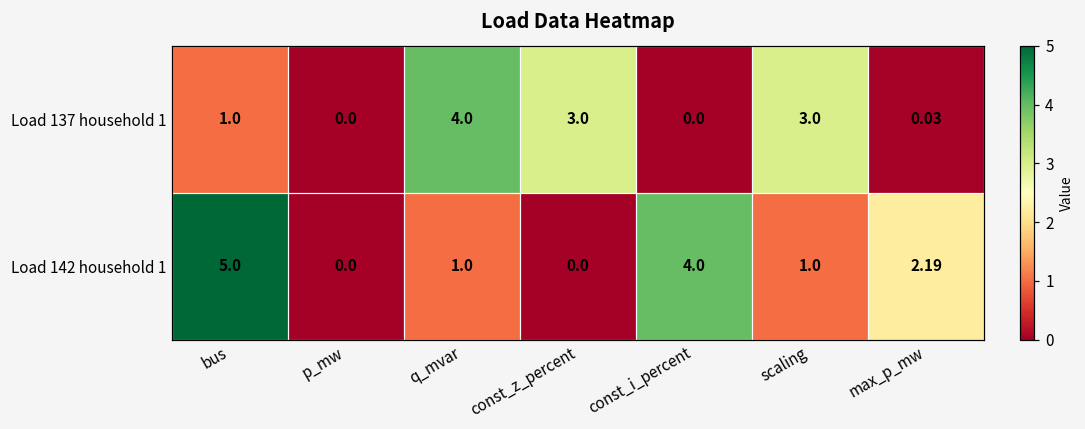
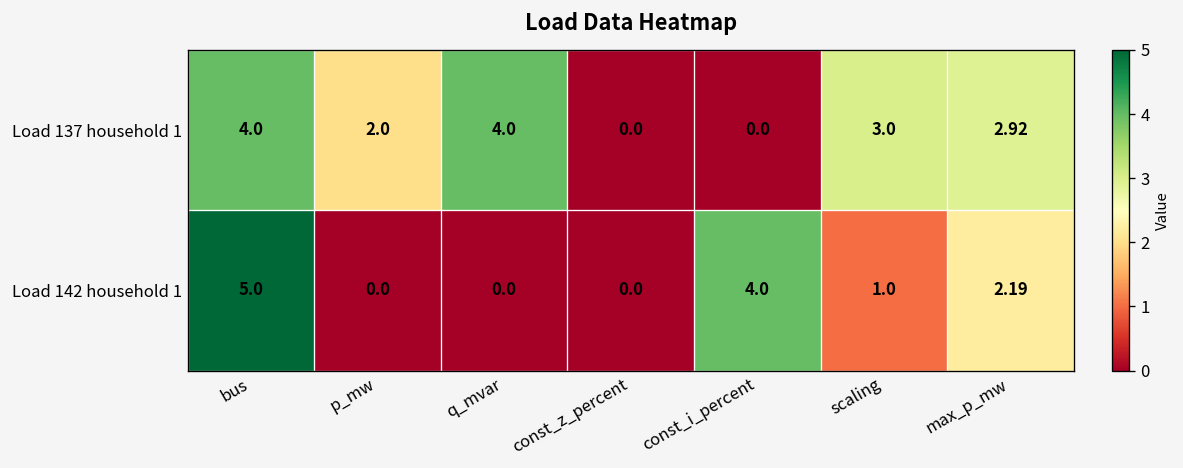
Load 137 household 1, bus: 1.0 -> 4.0
Load 137 household 1, p_mw: 0.0 -> 2.0
Load 137 household 1, const_z_percent: 3.0 -> 0.0
Load 137 household 1, max_p_mw: 0.03 -> 2.92
Load 142 household 1, q_mvar: 1.0 -> 0.0
